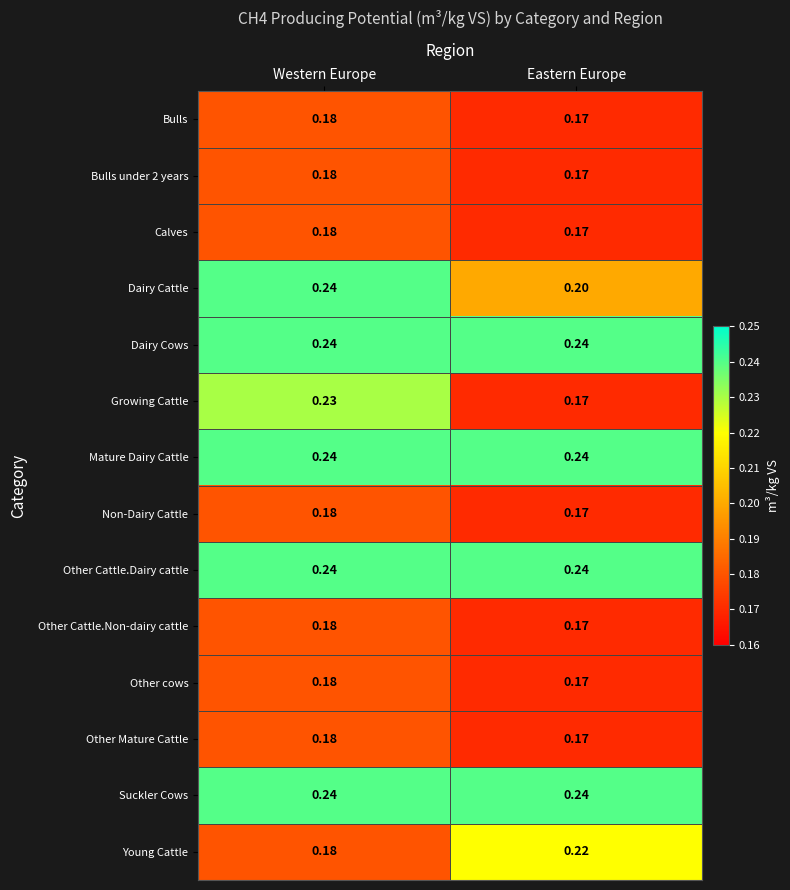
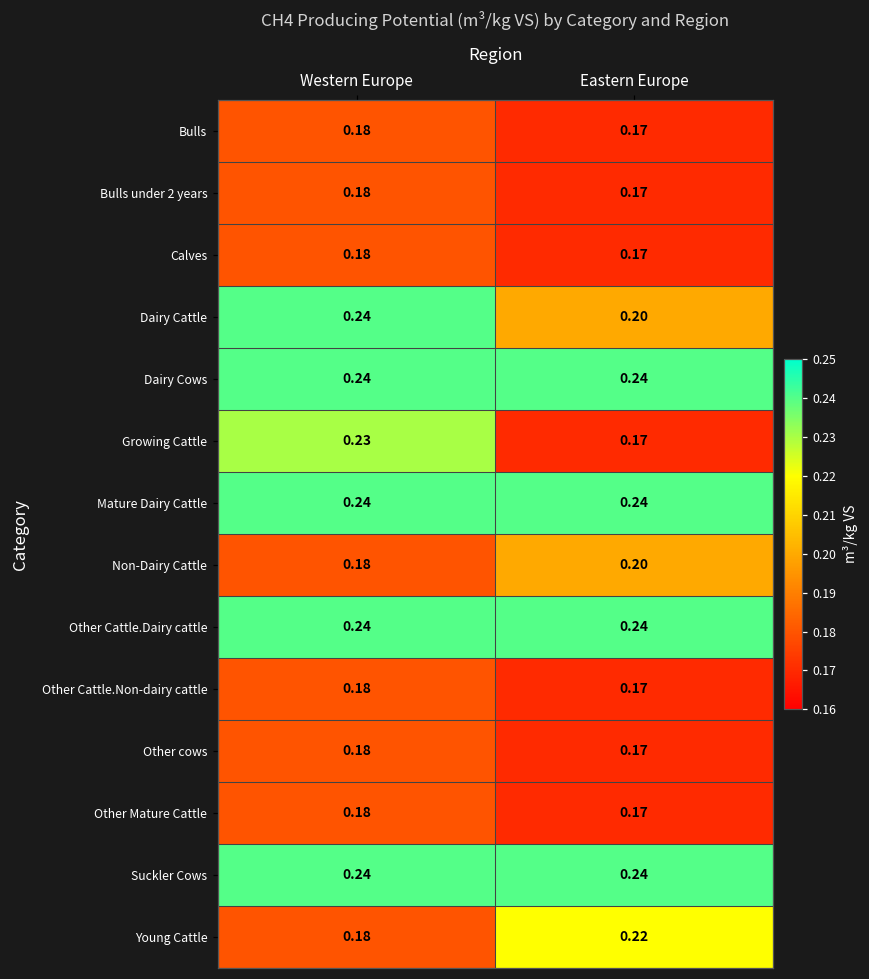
Non-Dairy Cattle, Eastern Europe: 0.17 -> 0.20
